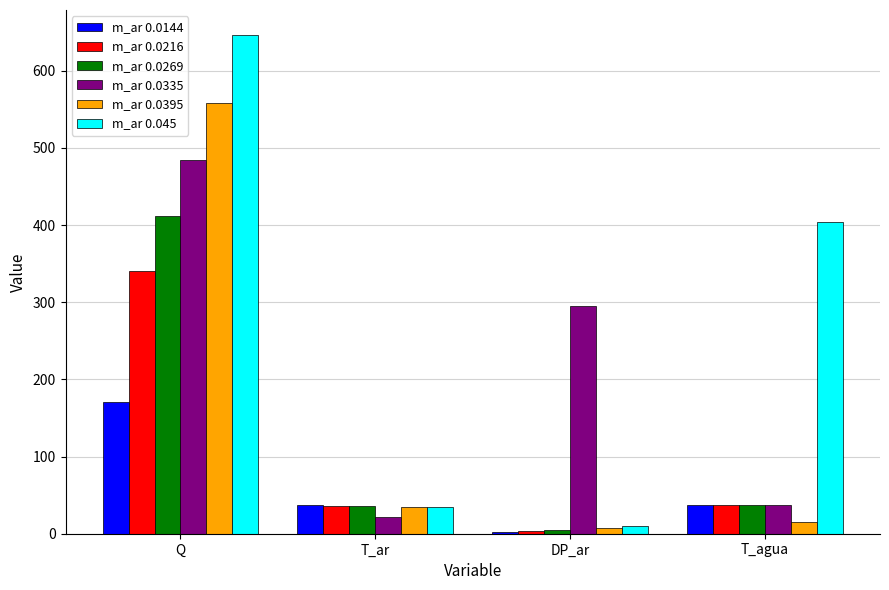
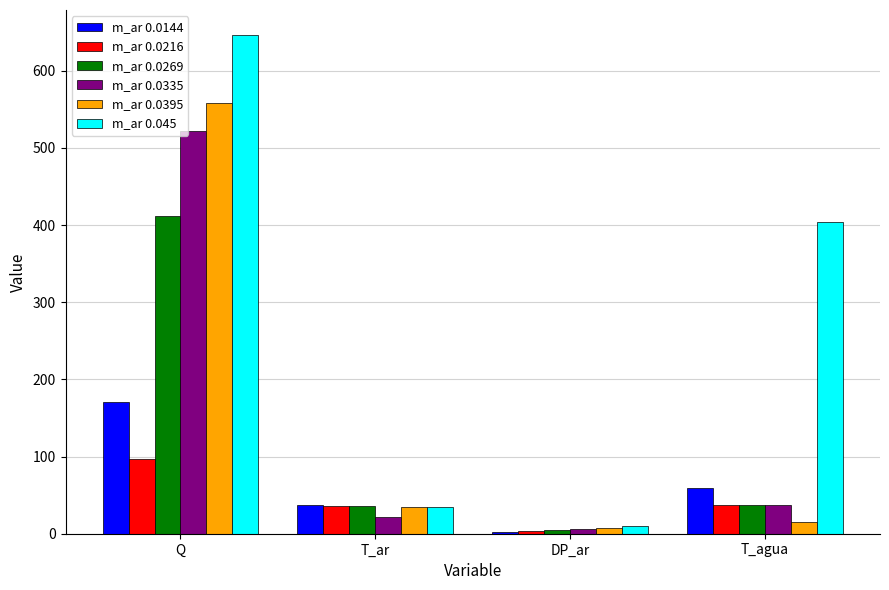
m_ar 0.0216, Q: 340 -> 100
m_ar 0.0335, Q: 480 -> 520
m_ar 0.0335, DP_ar: 300 -> 10
m_ar 0.0144, T_agua: 40 -> 60
